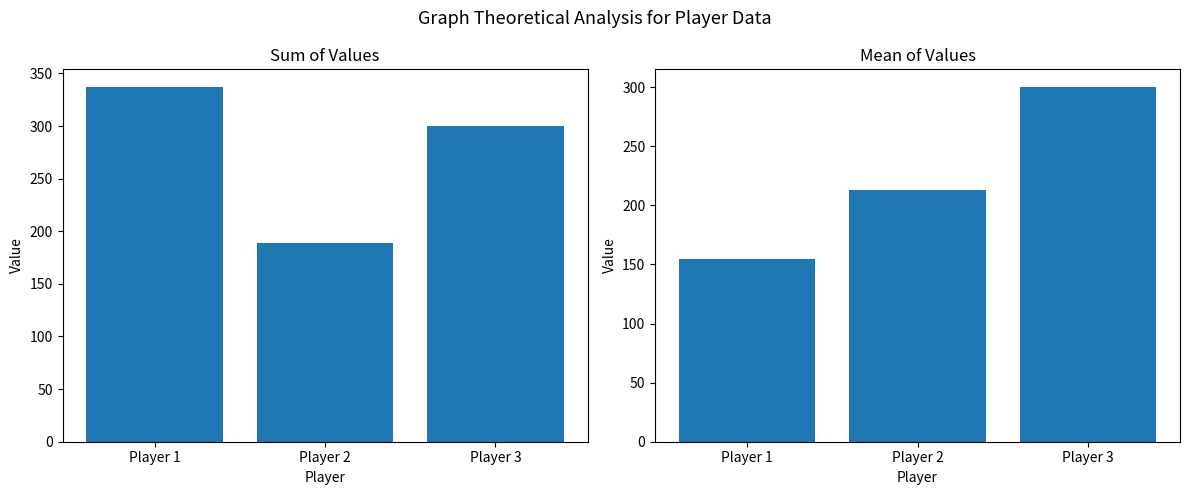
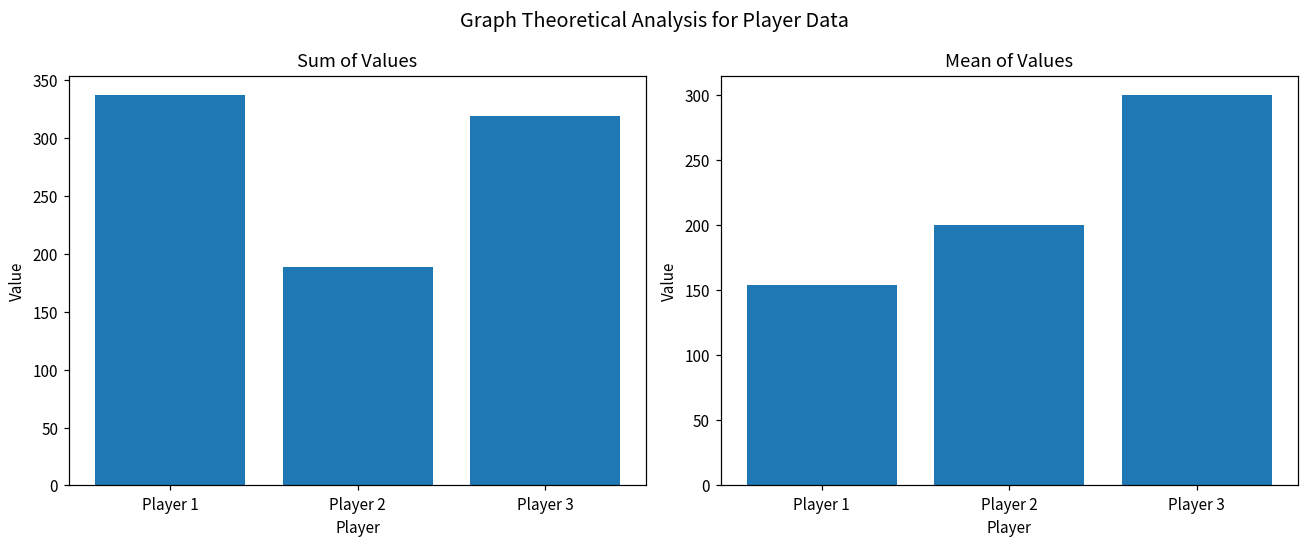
Sum of Values, Player 3: 300 -> 319
Mean of Values, Player 2: 213 -> 200
